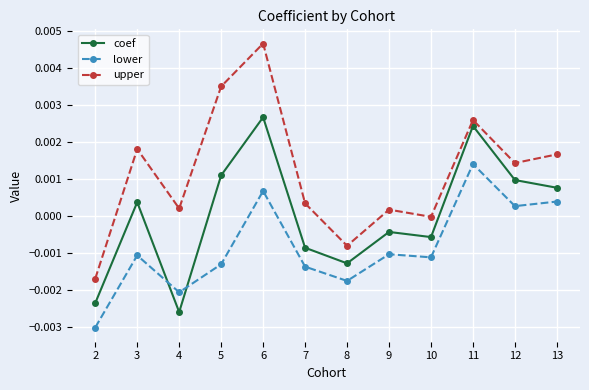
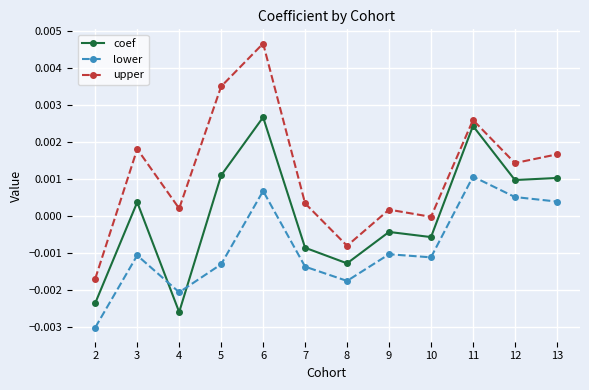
lower, 11: 0.0014 -> 0.0011
lower, 12: 0.0003 -> 0.0005
coef, 13: 0.0008 -> 0.0010
